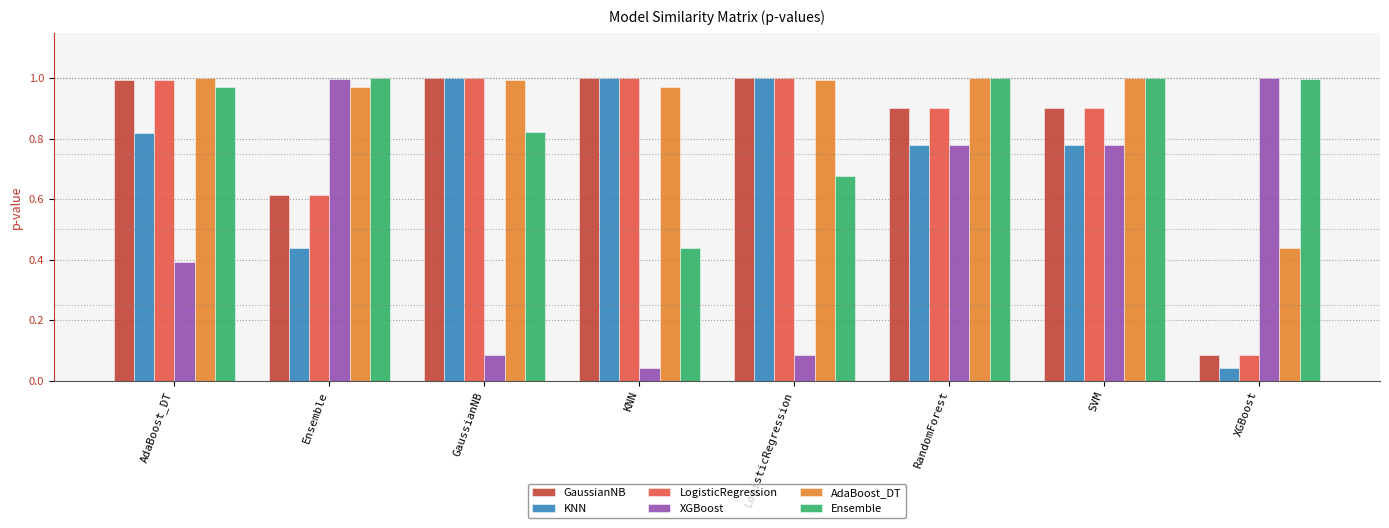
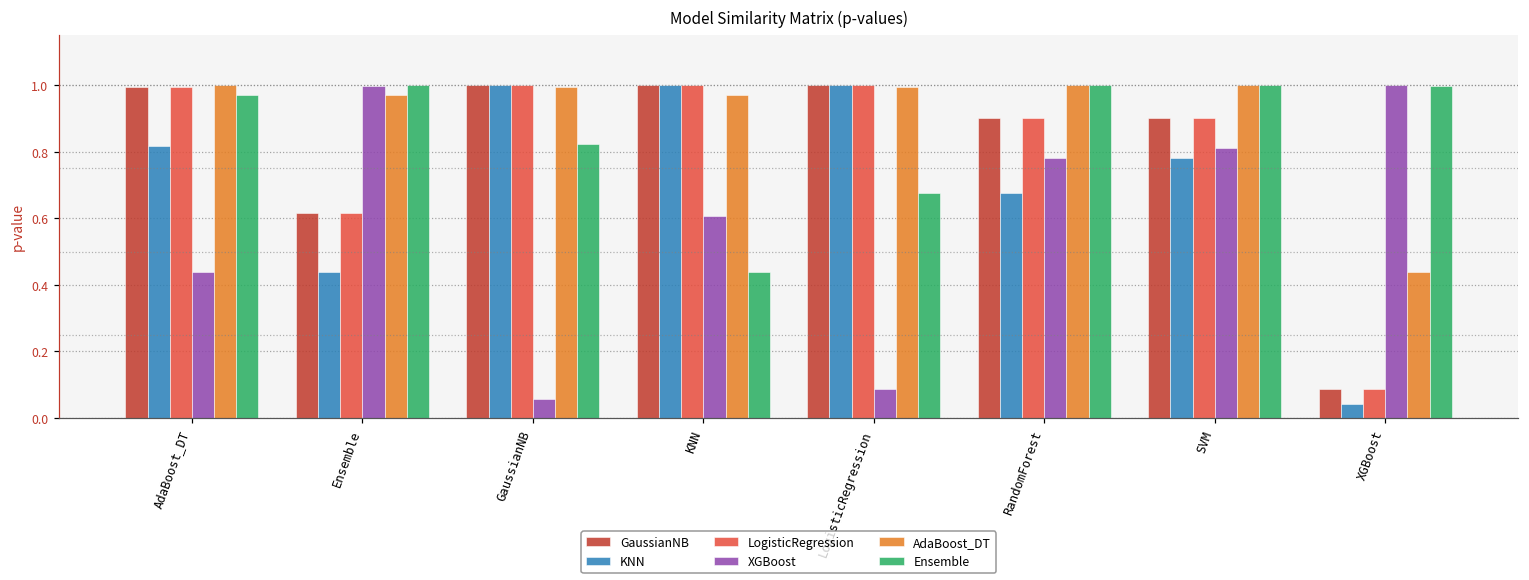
XGBoost, AdaBoost_DT: 0.39 -> 0.44
XGBoost, GaussianNB: 0.09 -> 0.06
XGBoost, KNN: 0.04 -> 0.61
KNN, RandomForest: 0.78 -> 0.68
XGBoost, SVM: 0.78 -> 0.81
